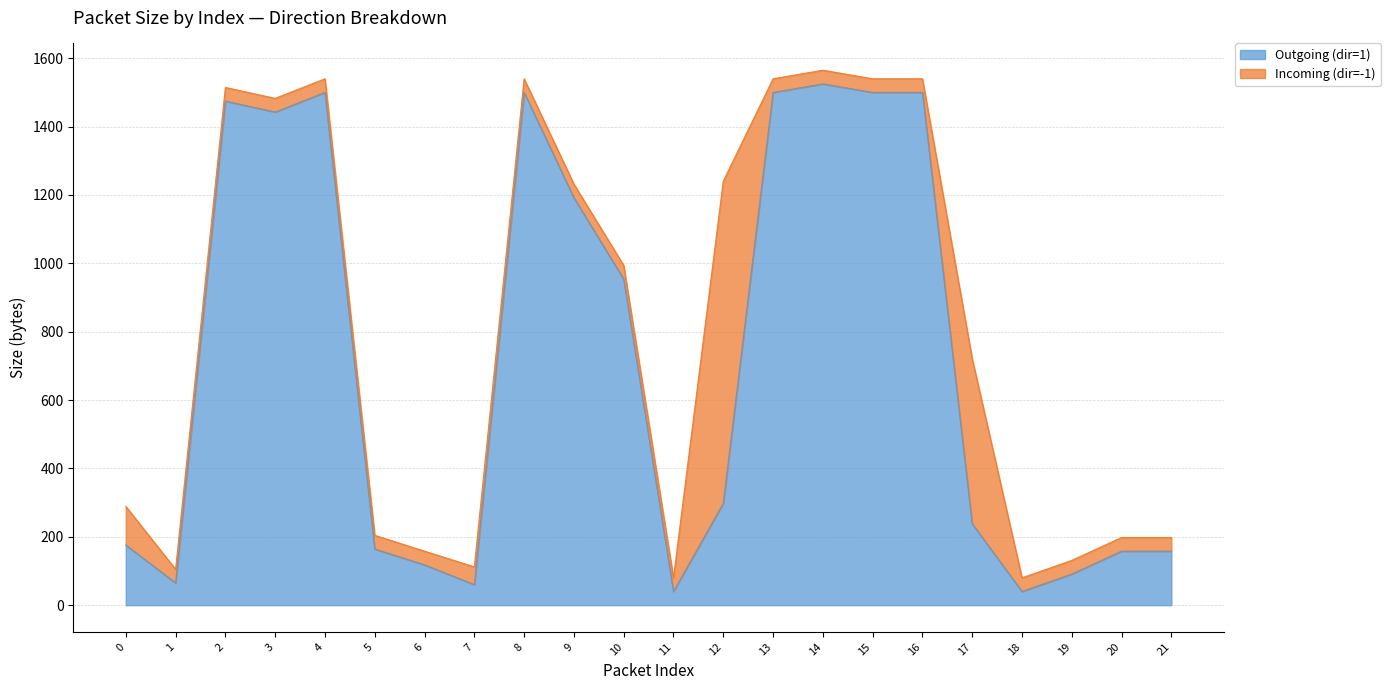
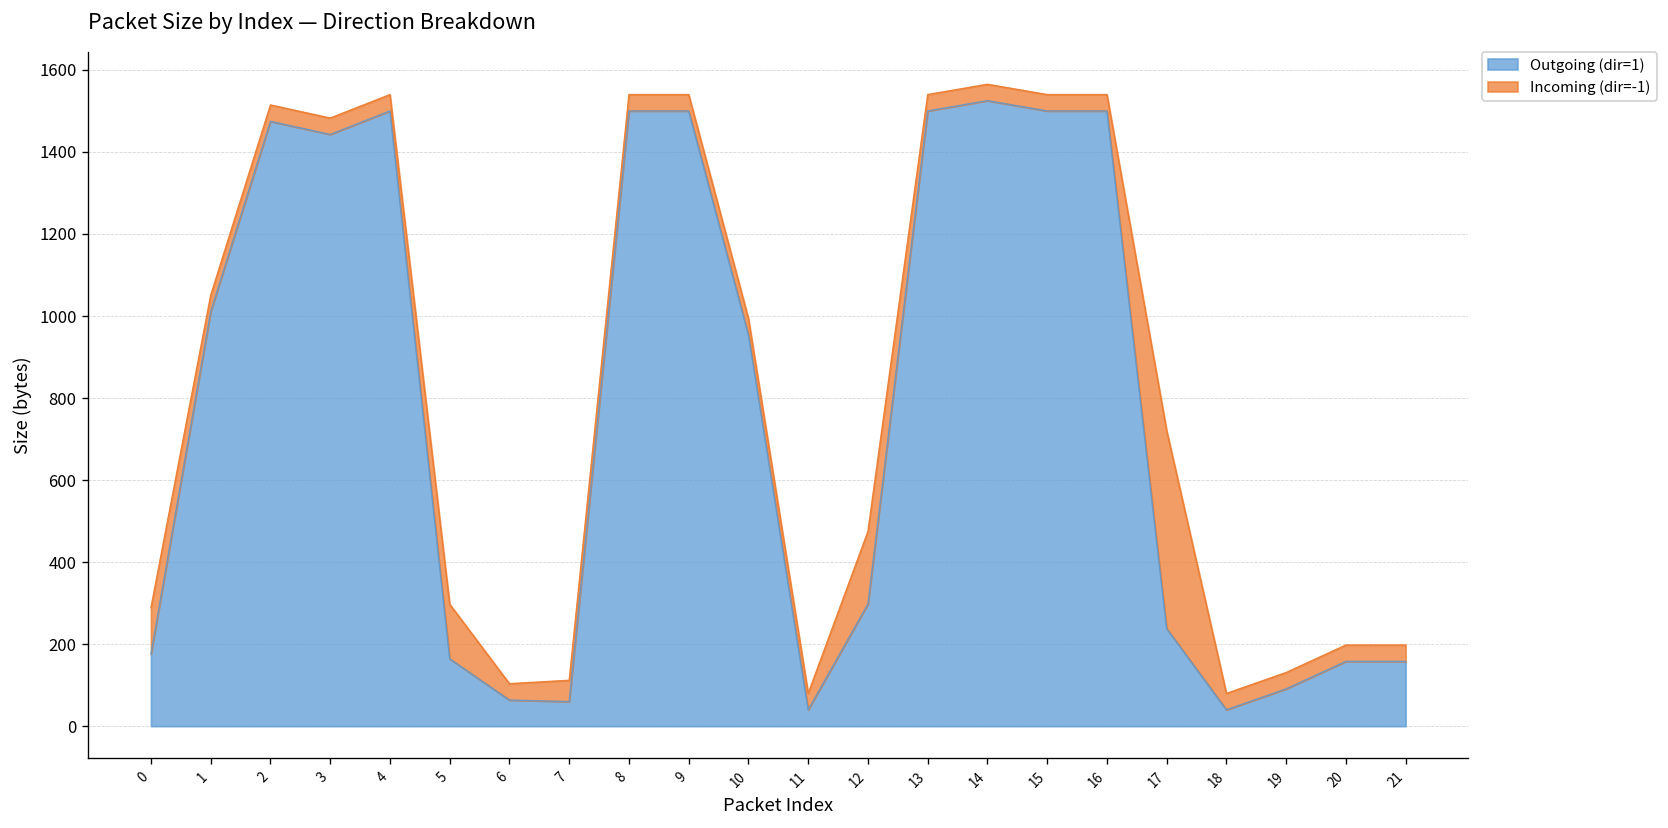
Outgoing (dir=1), 1: 70 -> 1010
Incoming (dir=-1), 5: 40 -> 130
Outgoing (dir=1), 6: 120 -> 60
Outgoing (dir=1), 9: 1190 -> 1500
Incoming (dir=-1), 12: 940 -> 180
